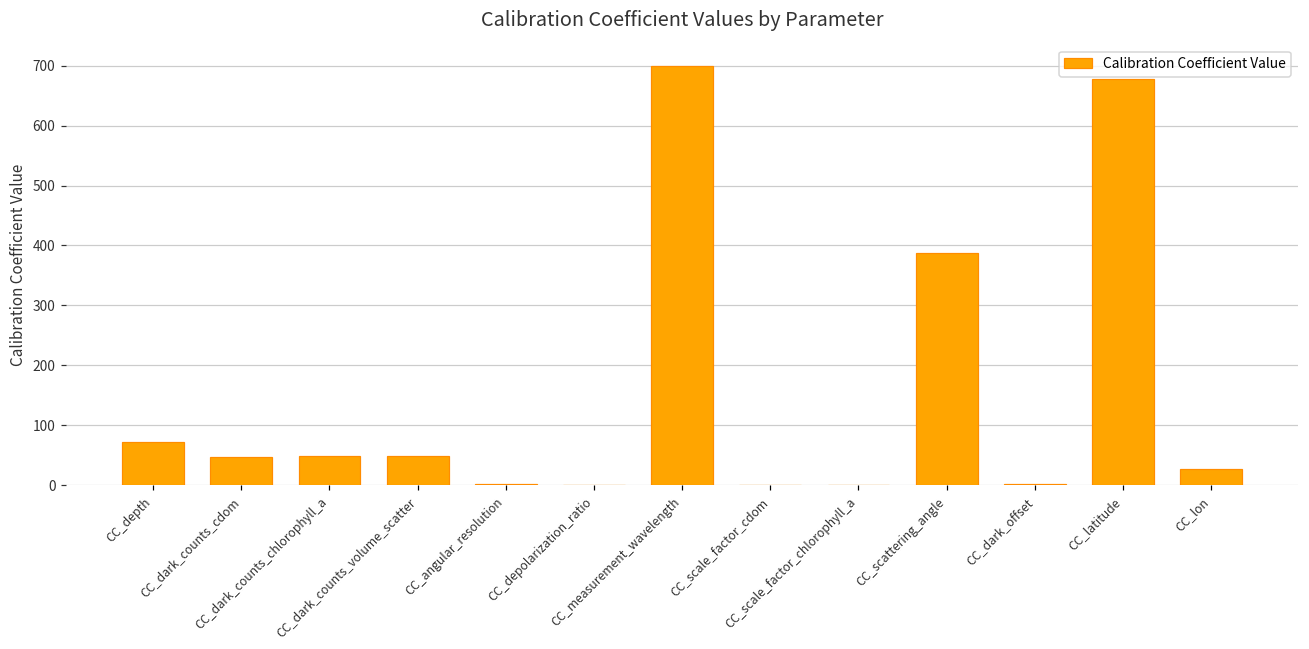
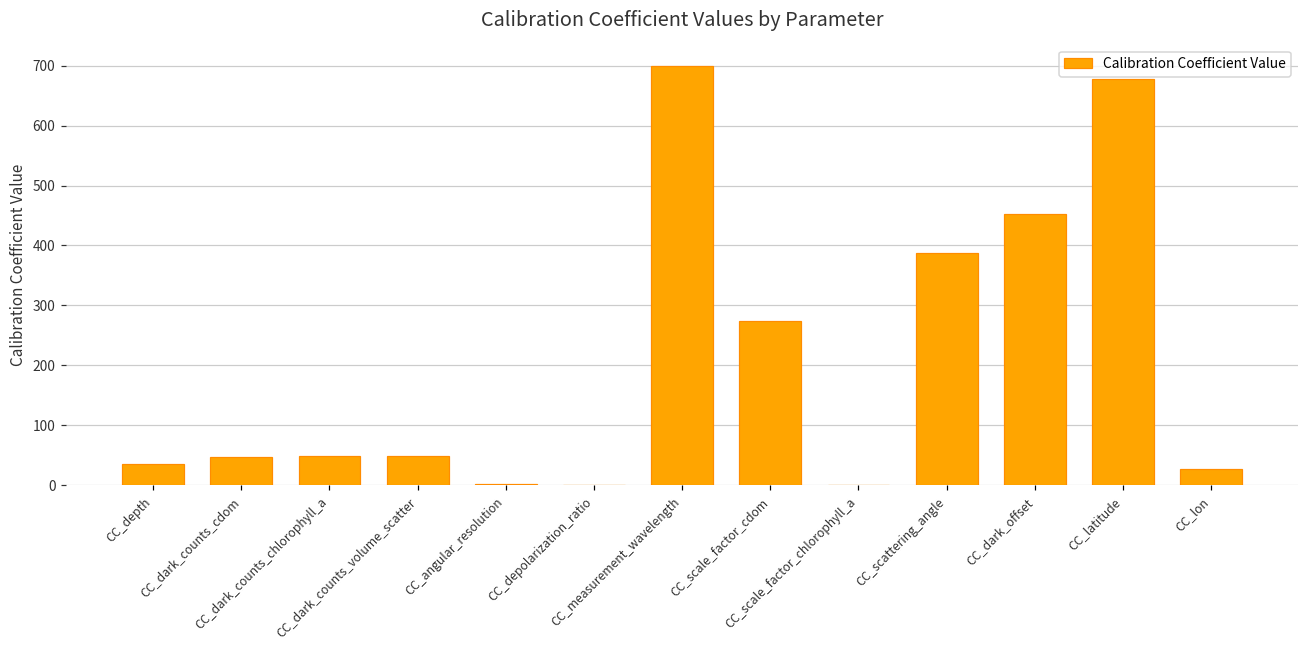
CC_depth: 70 -> 40
CC_scale_factor_cdom: 0 -> 270
CC_dark_offset: 0 -> 450
